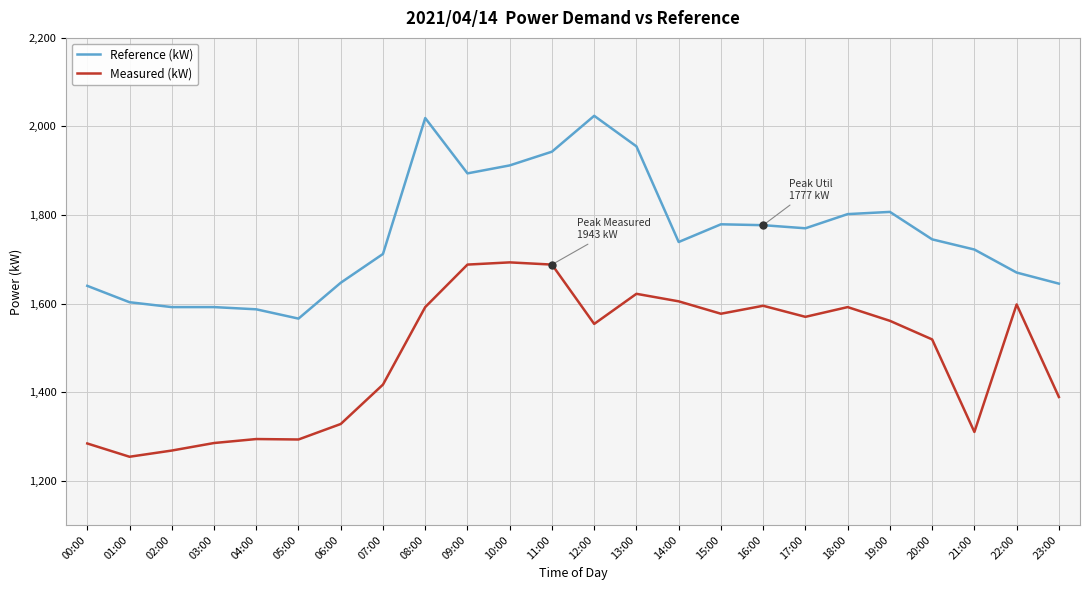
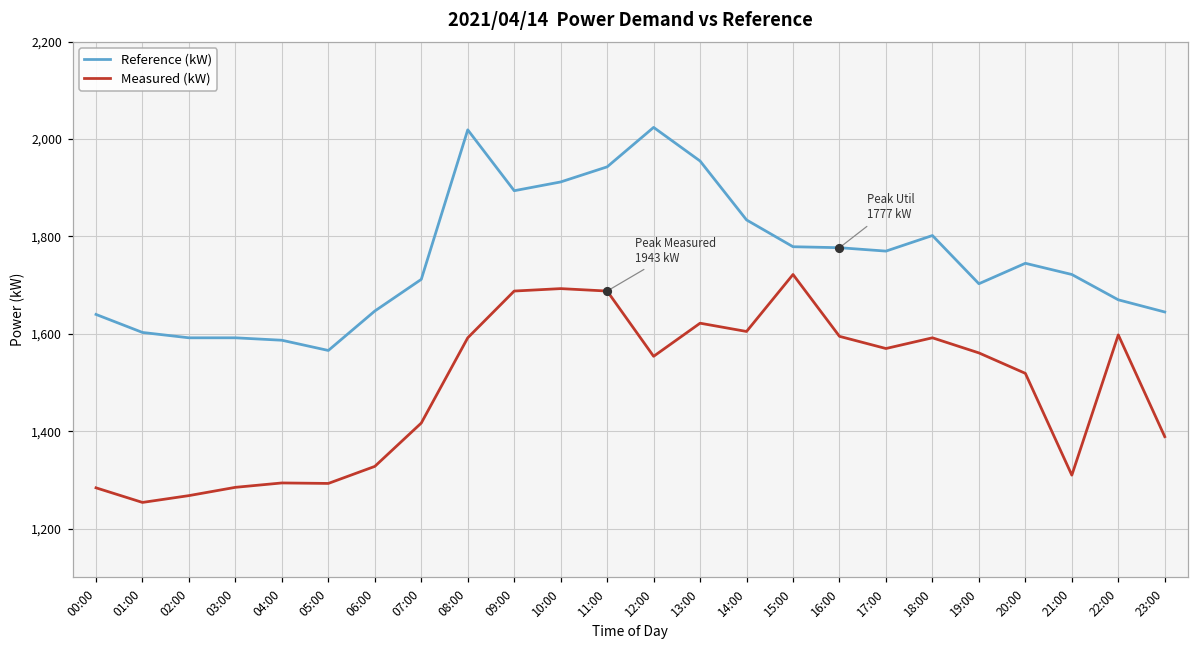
Reference (kW), 14:00: 1,740 -> 1,830
Measured (kW), 15:00: 1,580 -> 1,720
Reference (kW), 19:00: 1,810 -> 1,700
